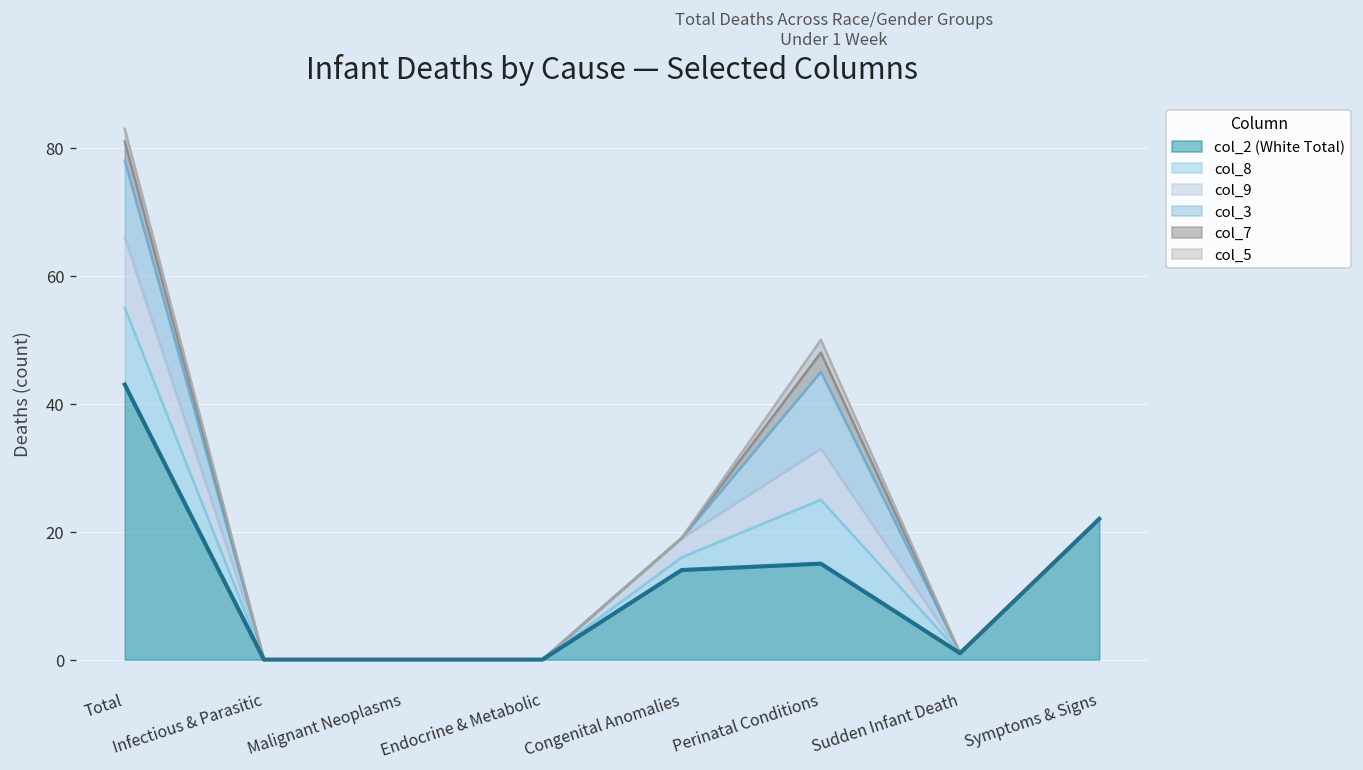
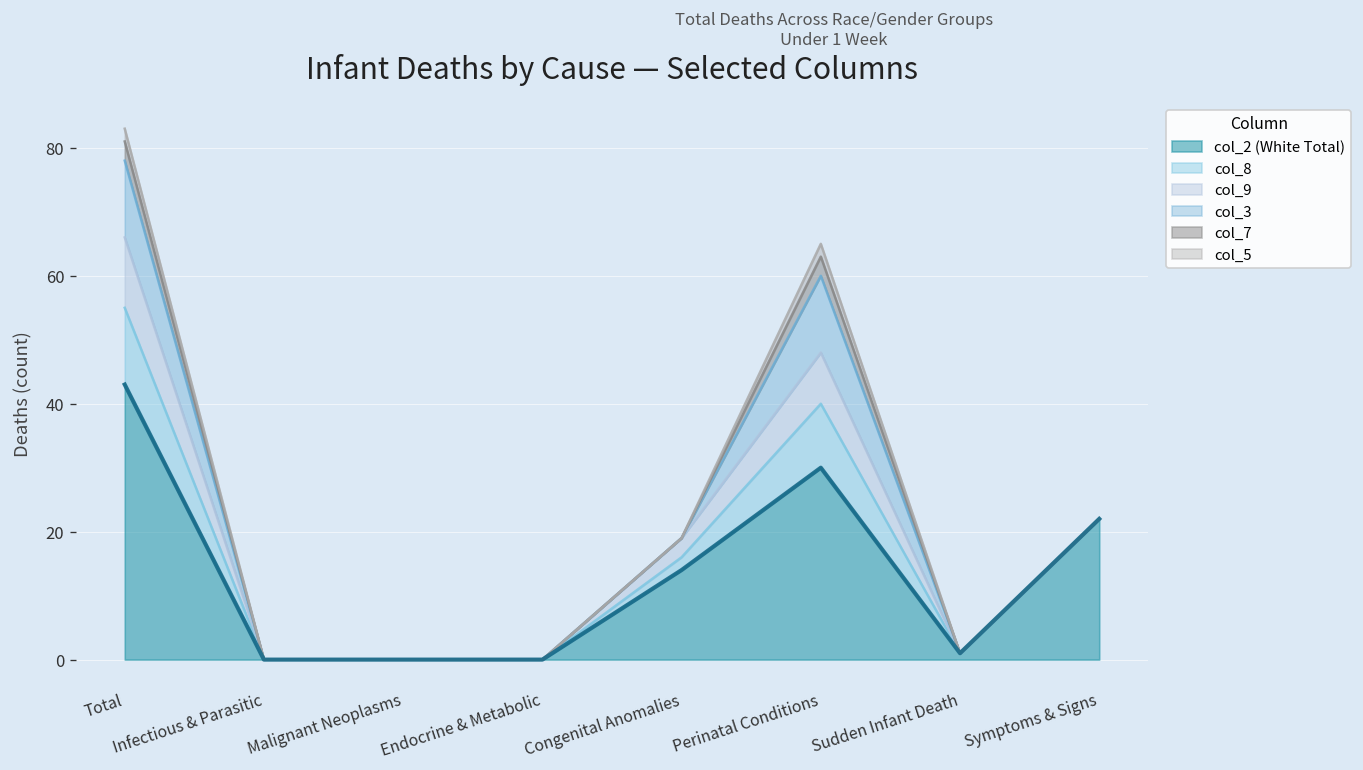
col_2 (White Total), Perinatal Conditions: 15 -> 30
